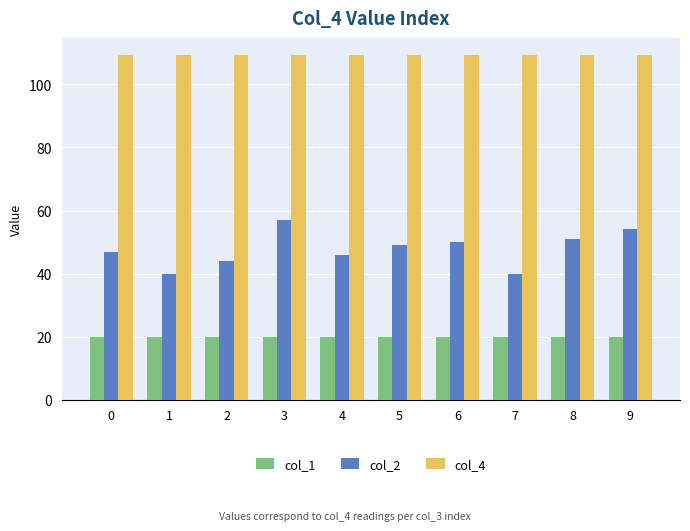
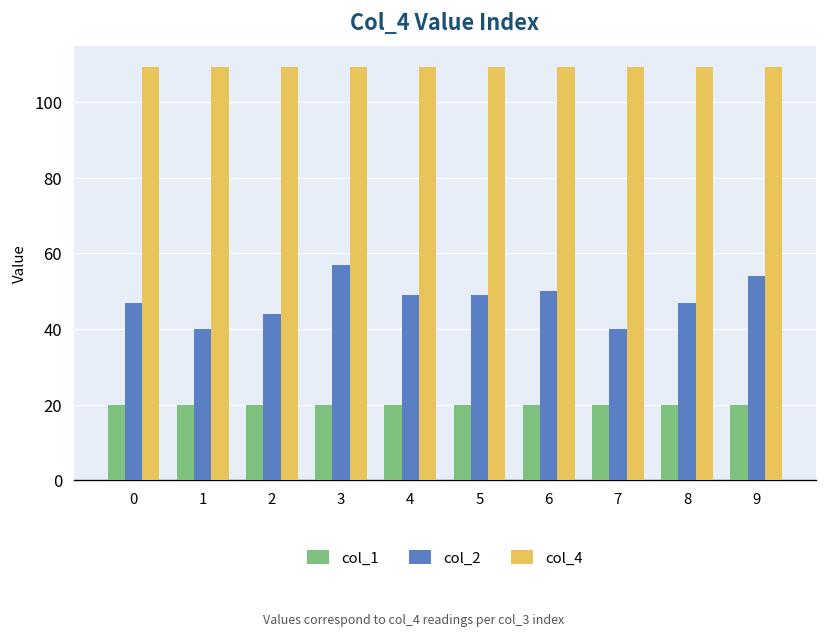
col_2, 4: 46 -> 49
col_2, 8: 51 -> 47
